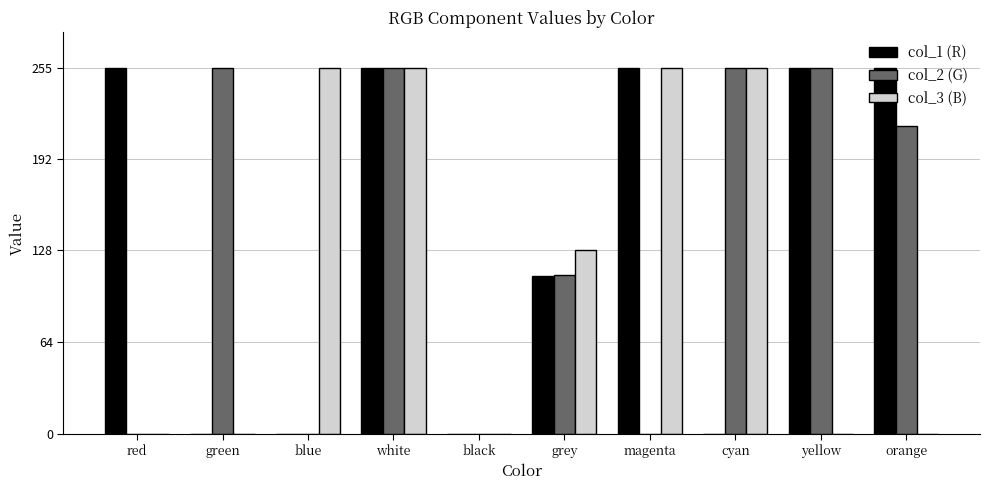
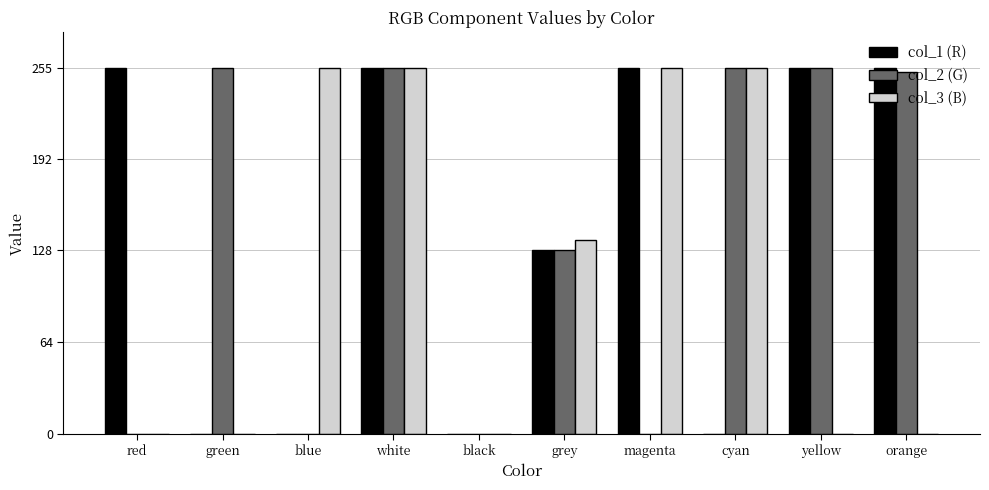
col_1 (R), grey: 110 -> 128
col_2 (G), grey: 111 -> 128
col_3 (B), grey: 128 -> 135
col_2 (G), orange: 215 -> 252
